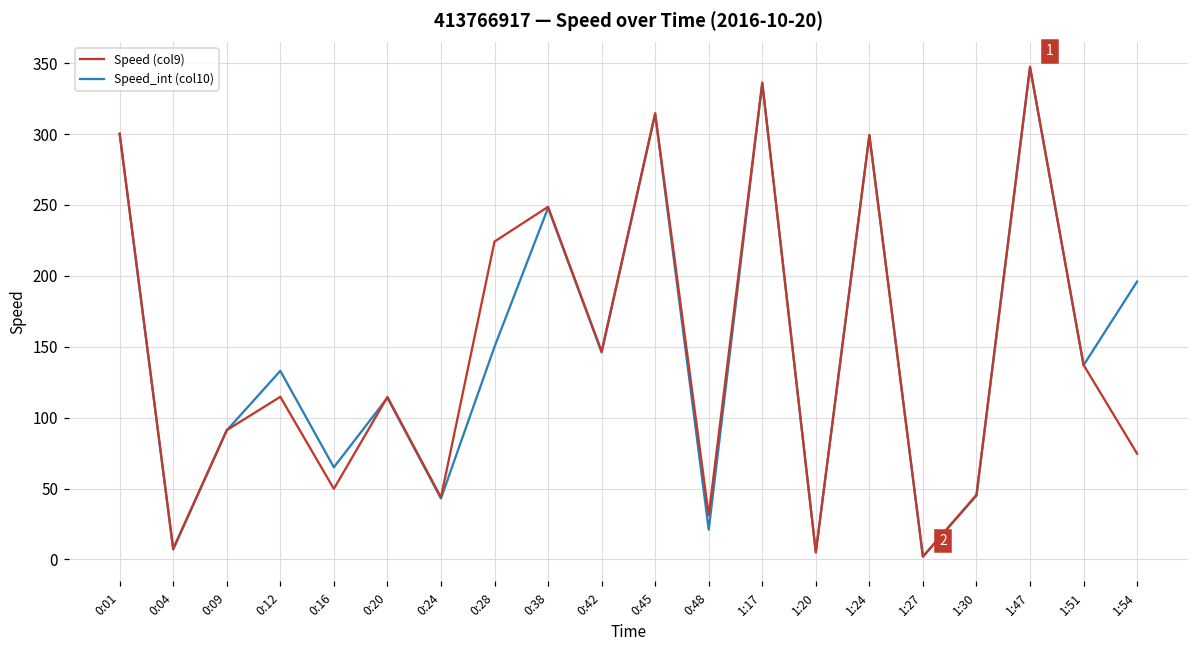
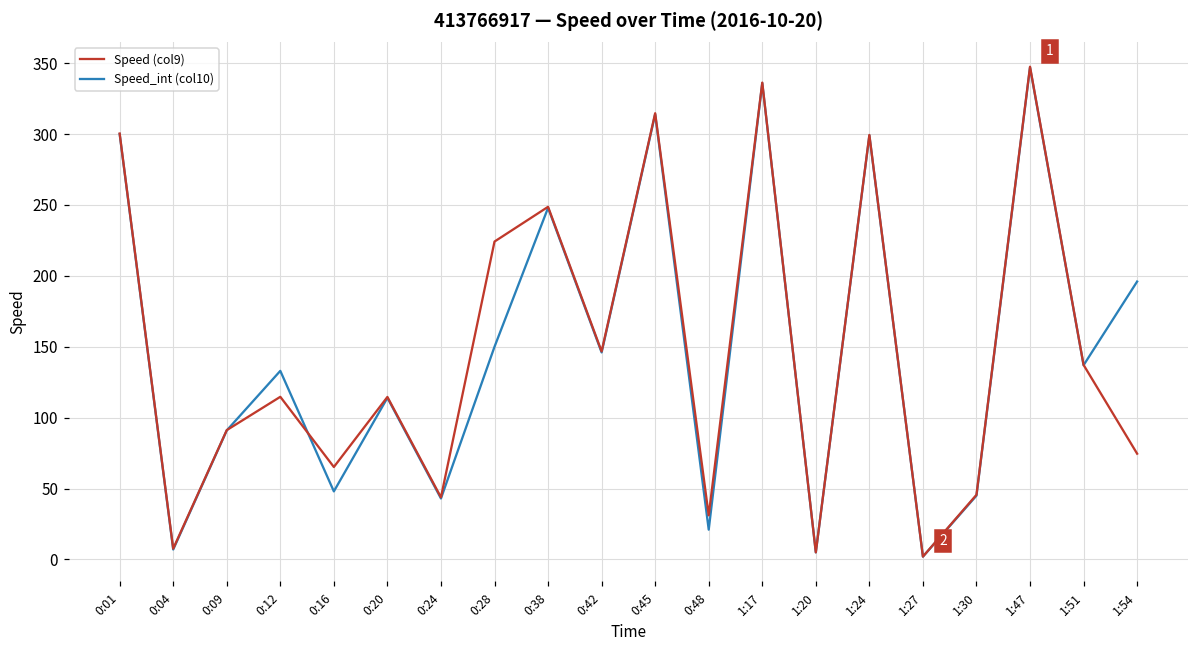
Speed (col9), 0:16: 50 -> 65
Speed_int (col10), 0:16: 65 -> 48
